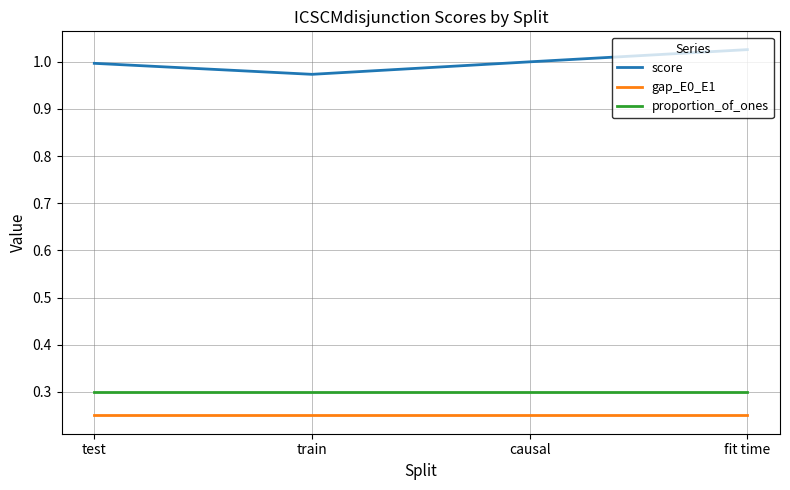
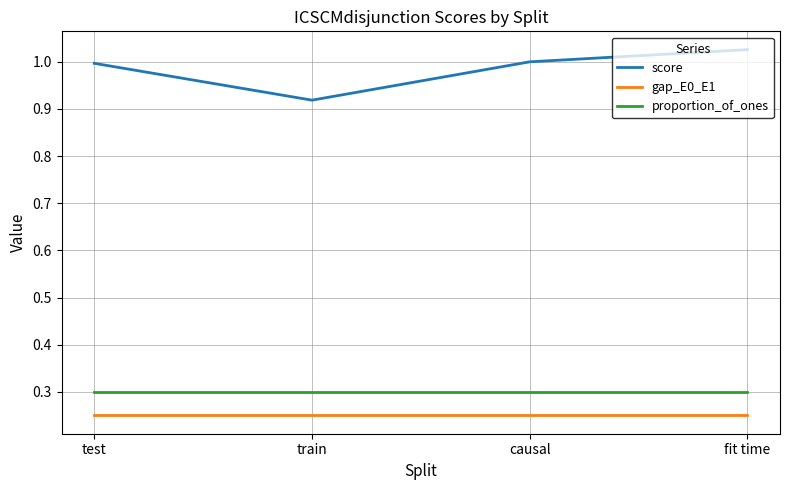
score, train: 0.97 -> 0.92
